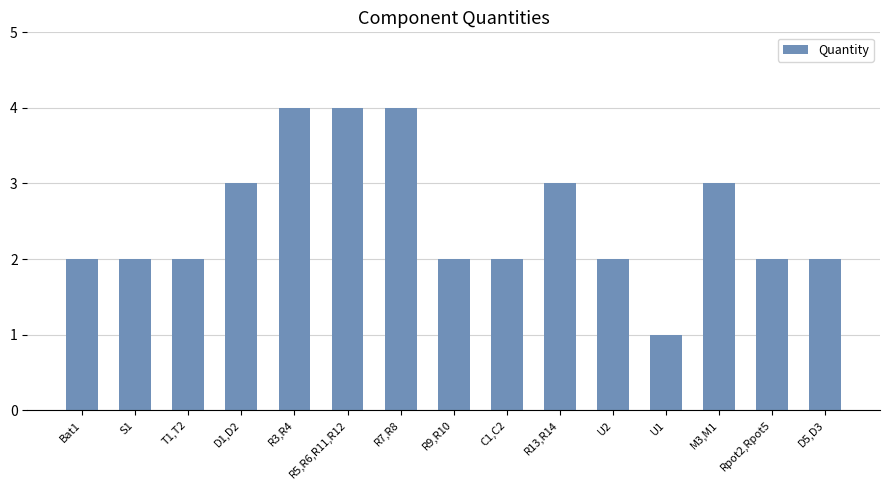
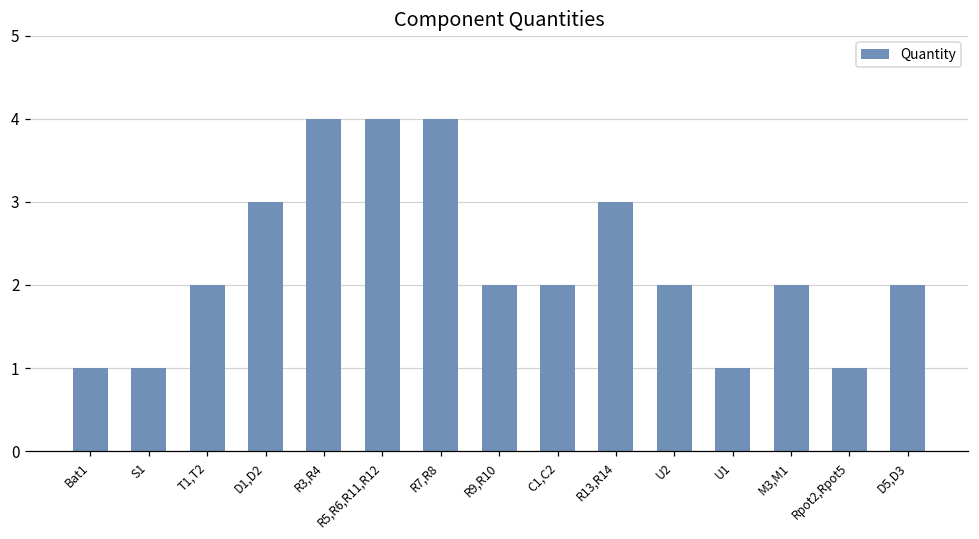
Bat1: 2 -> 1
S1: 2 -> 1
M3,M1: 3 -> 2
Rpot2,Rpot5: 2 -> 1
